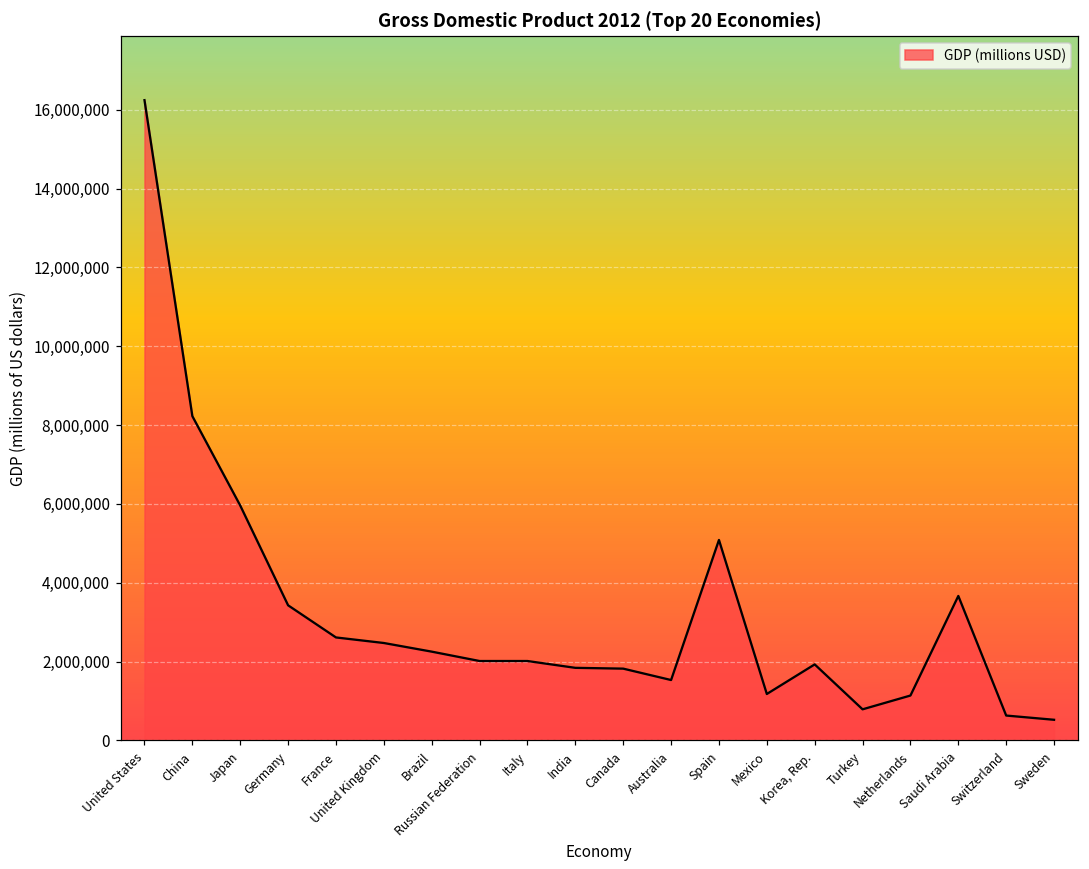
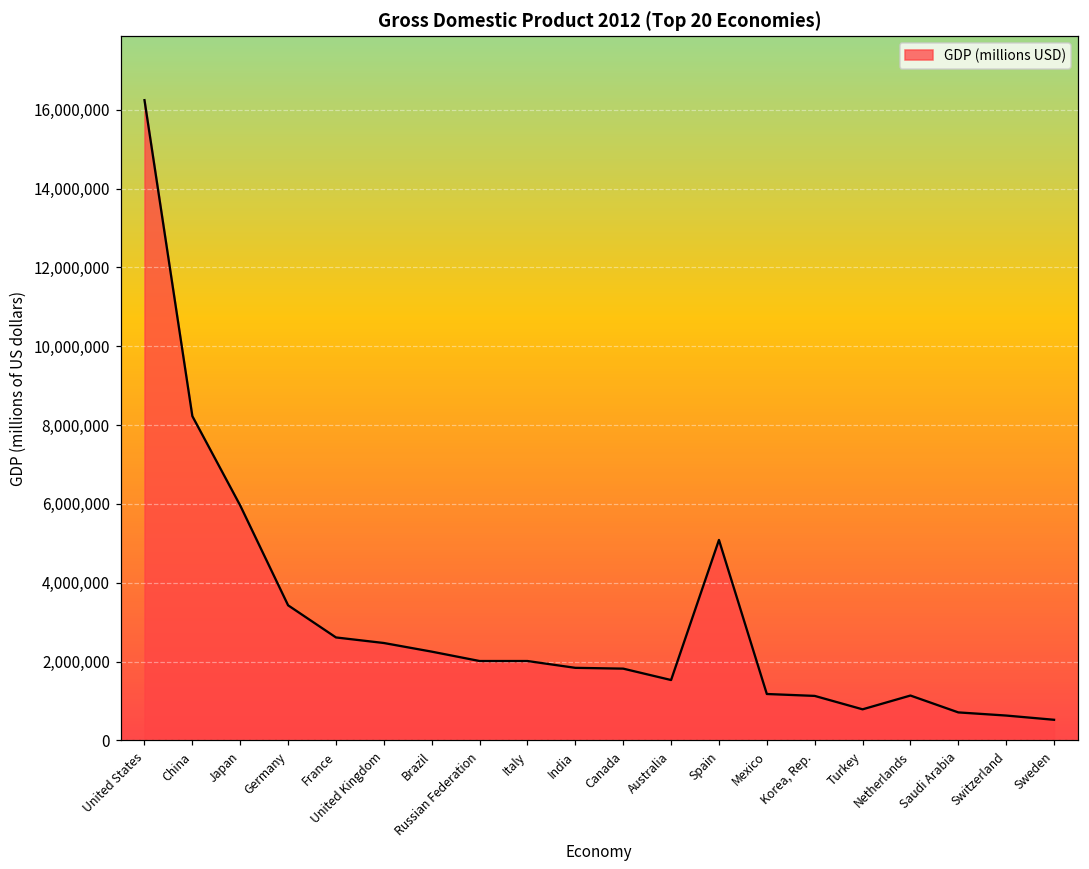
Korea, Rep.: 1,900,000 -> 1,100,000
Saudi Arabia: 3,700,000 -> 700,000
